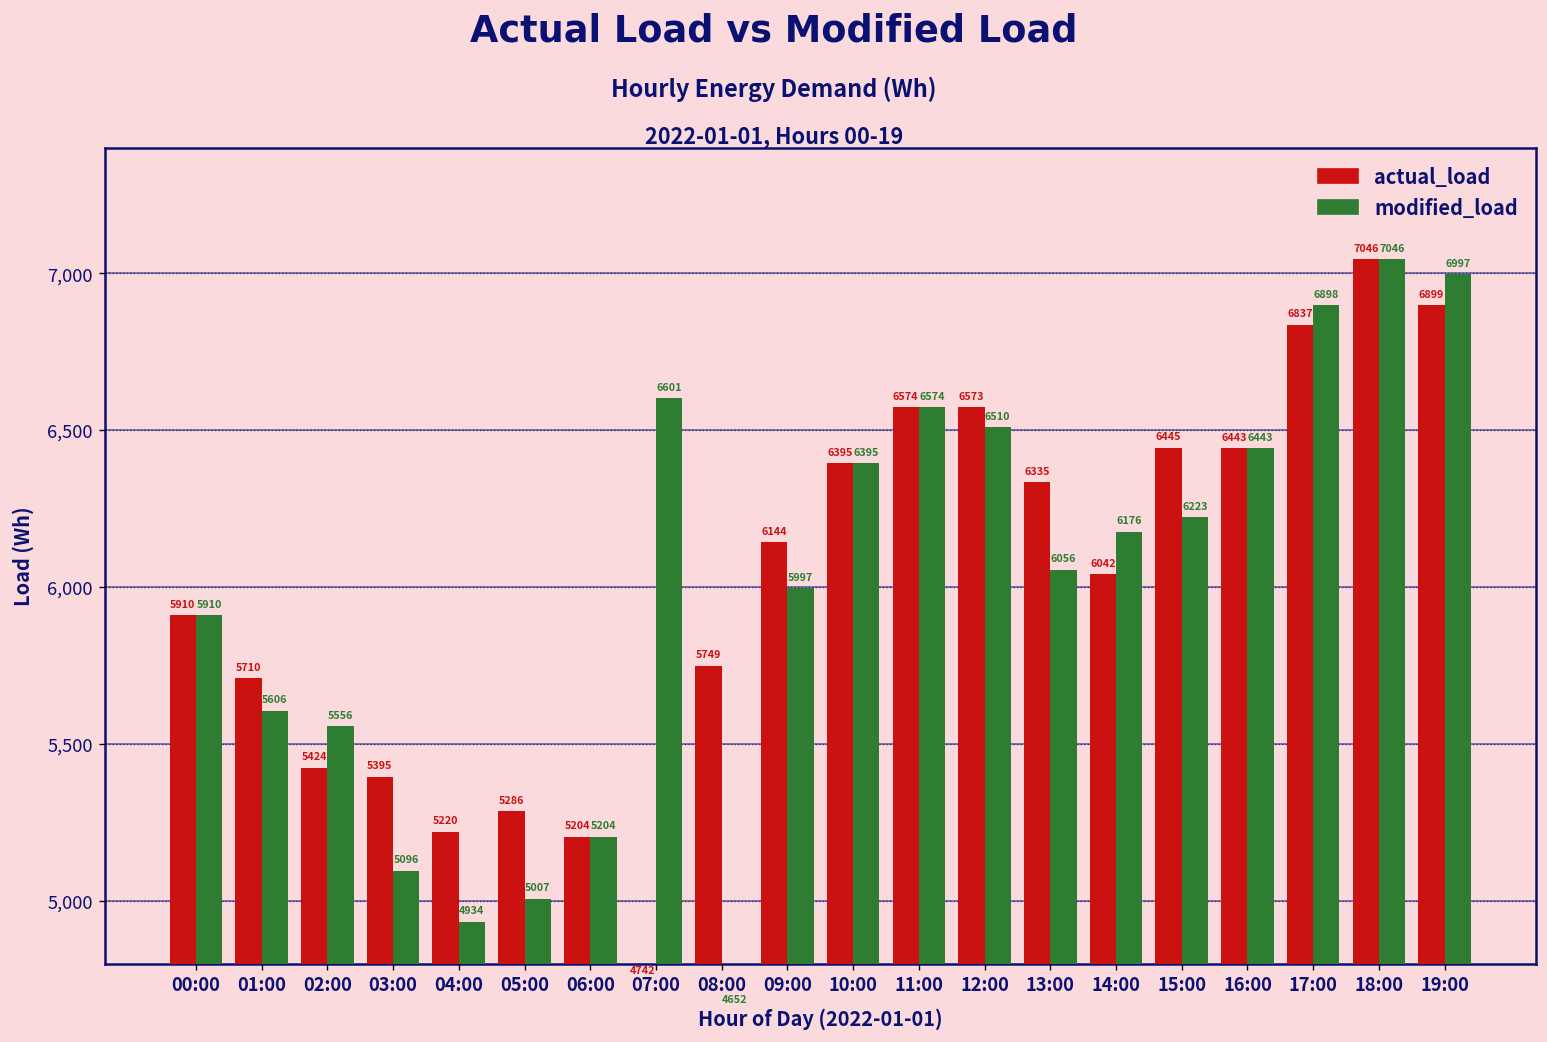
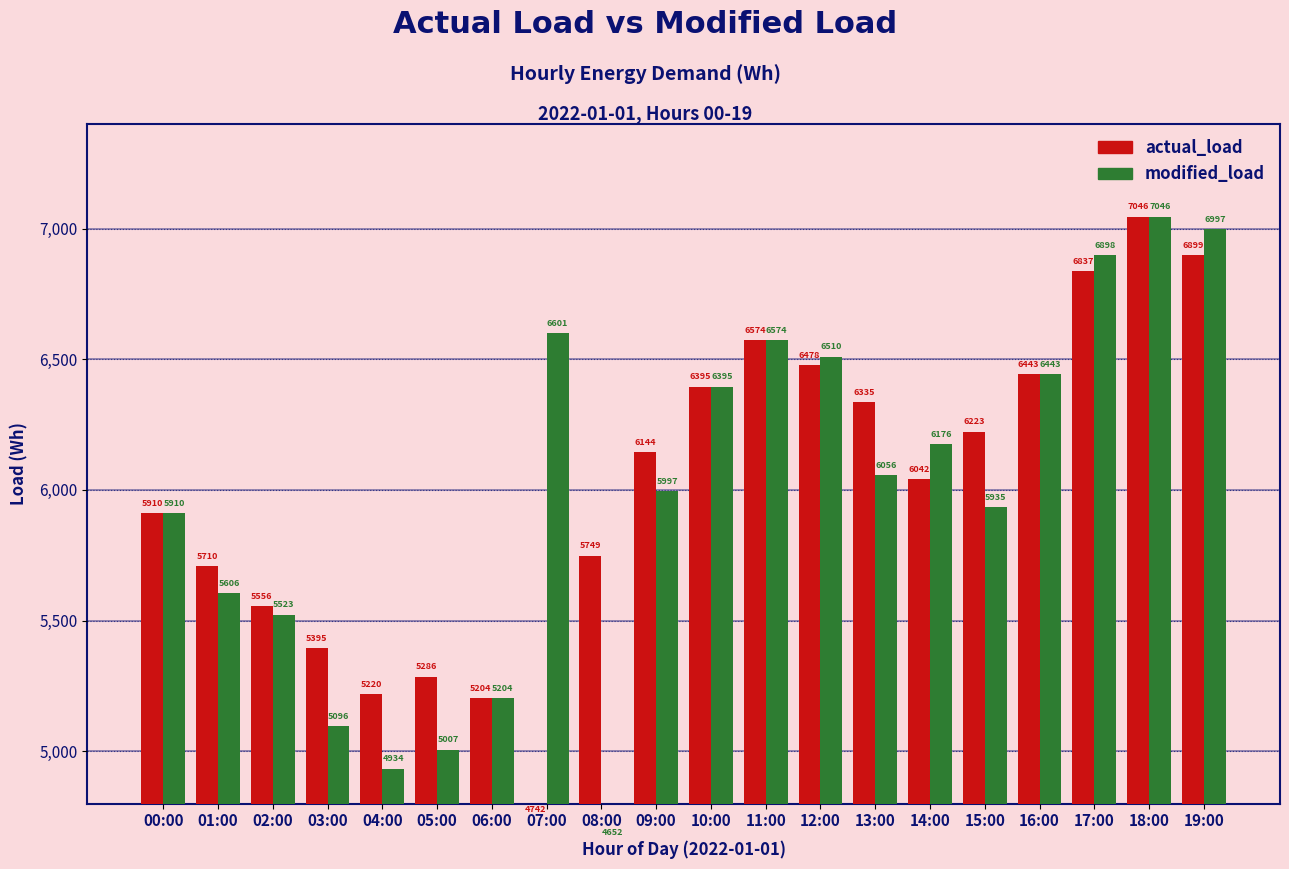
actual_load, 02:00: 5424 -> 5556
modified_load, 02:00: 5556 -> 5523
actual_load, 12:00: 6573 -> 6478
actual_load, 15:00: 6445 -> 6223
modified_load, 15:00: 6223 -> 5935
